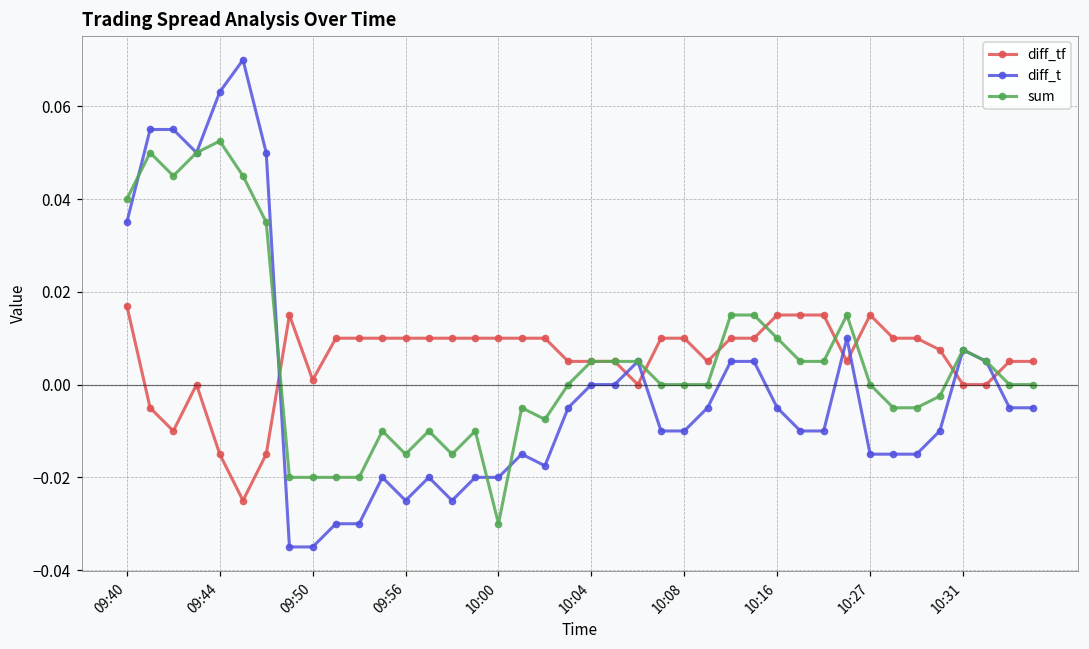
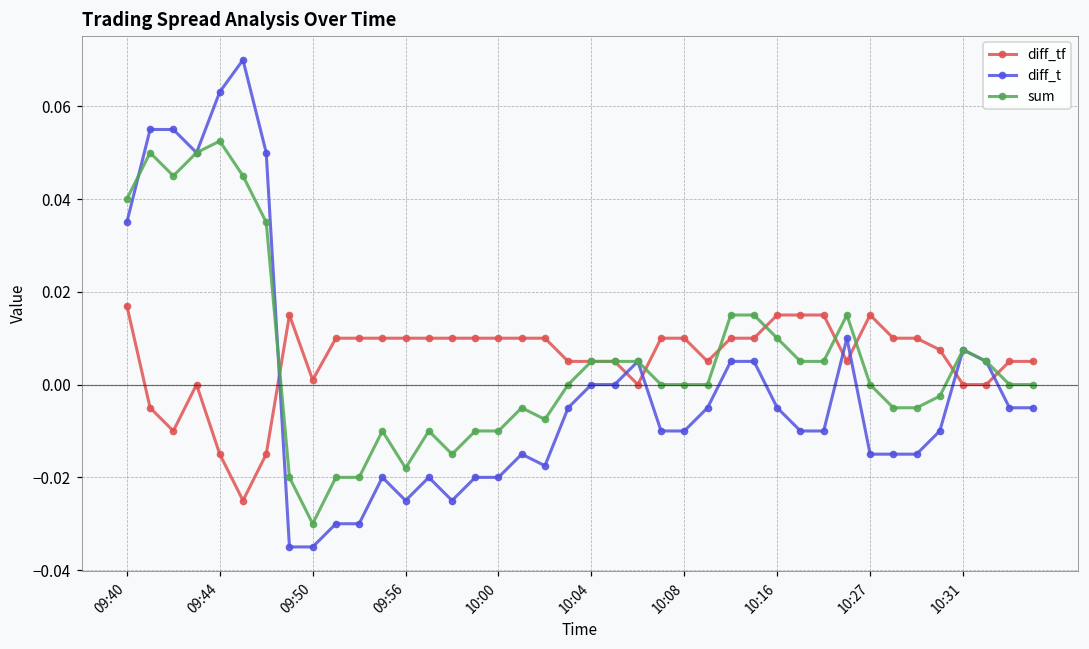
sum, 09:50: -0.02 -> -0.03
sum, 09:56: -0.015 -> -0.018
sum, 10:00: -0.03 -> -0.01
